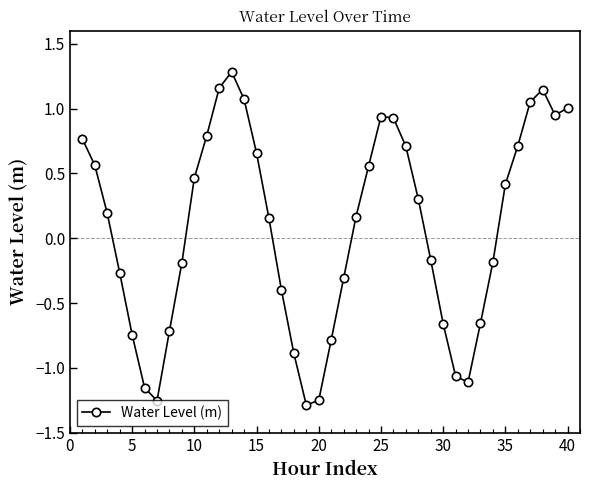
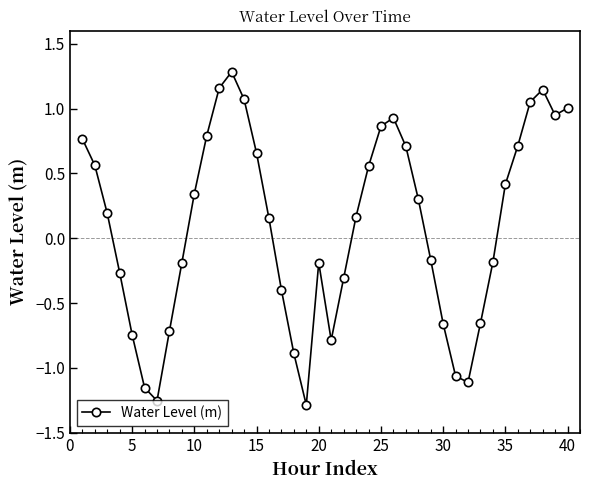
10: 0.46 -> 0.34
20: -1.25 -> -0.19
25: 0.94 -> 0.86
